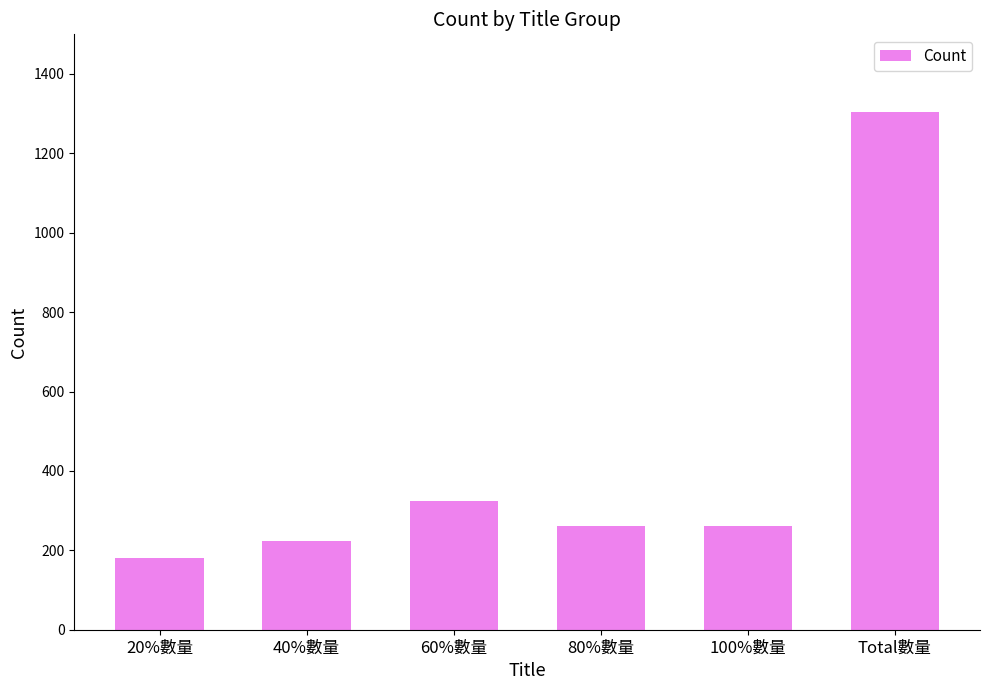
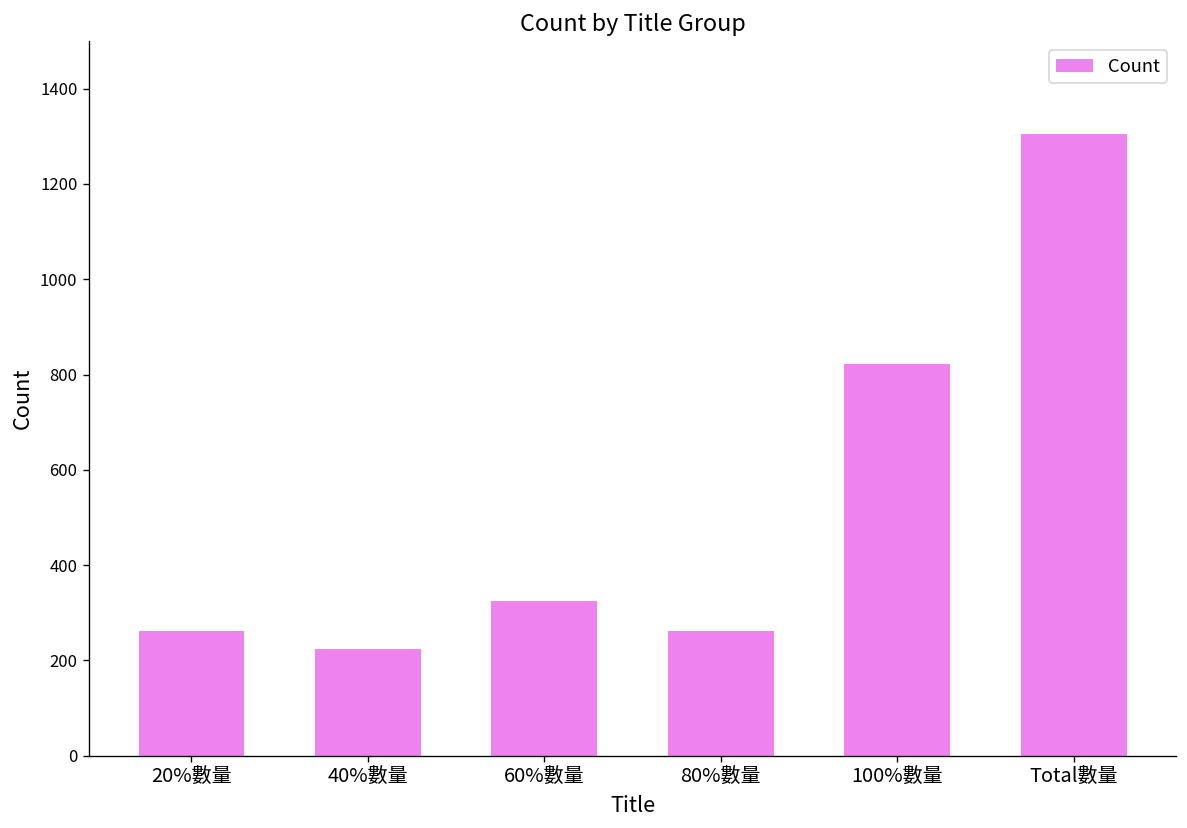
20%數量: 180 -> 260
100%數量: 260 -> 820
